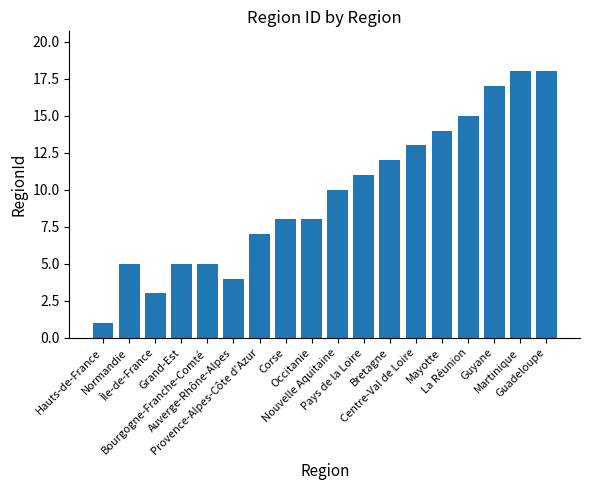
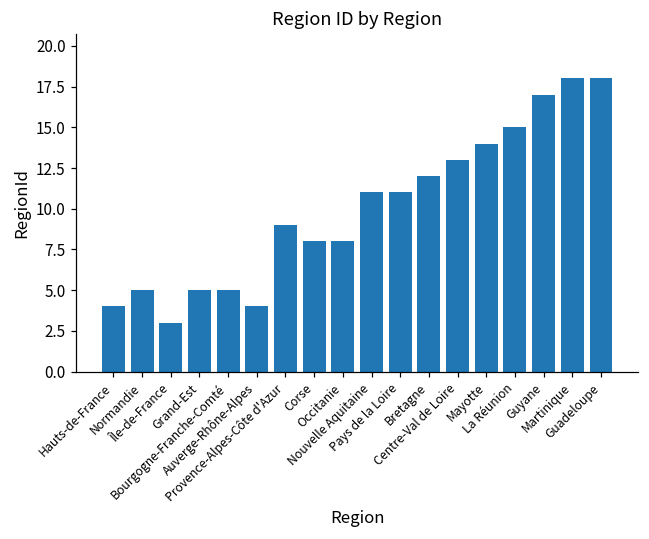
Hauts-de-France: 1 -> 4
Provence-Alpes-Côte d'Azur: 7 -> 9
Nouvelle Aquitaine: 10 -> 11
